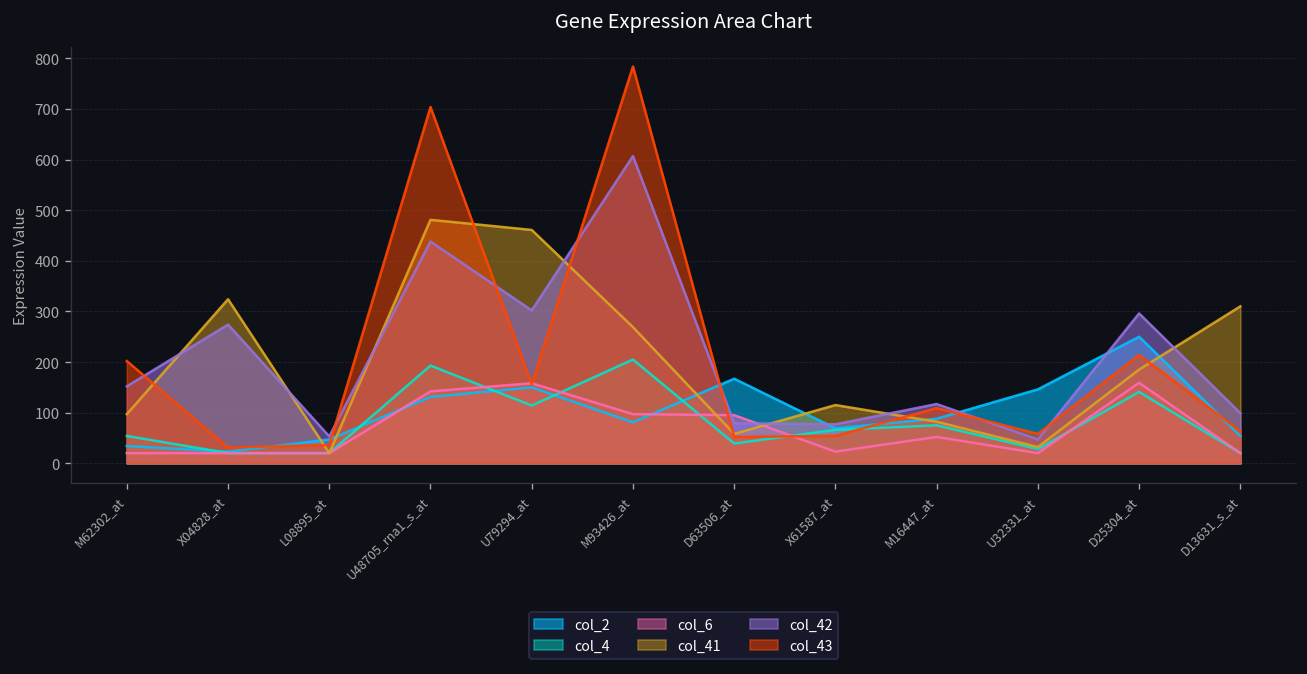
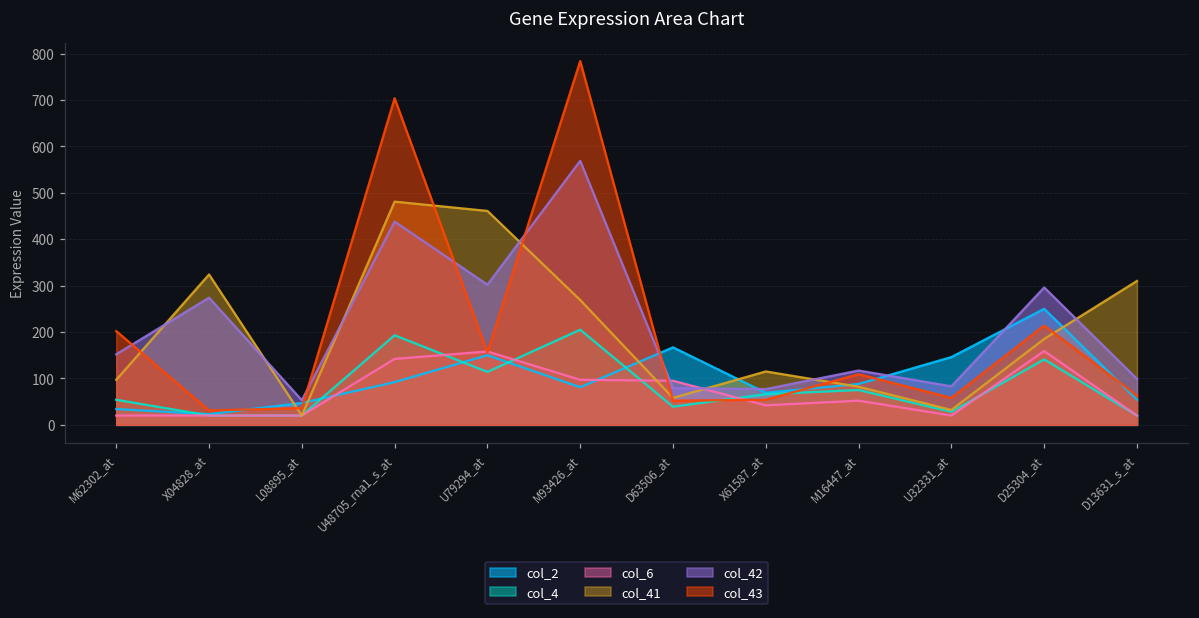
col_2, U48705_rna1_s_at: 130 -> 90
col_42, M93426_at: 610 -> 570
col_6, X61587_at: 20 -> 40
col_42, U32331_at: 50 -> 80
